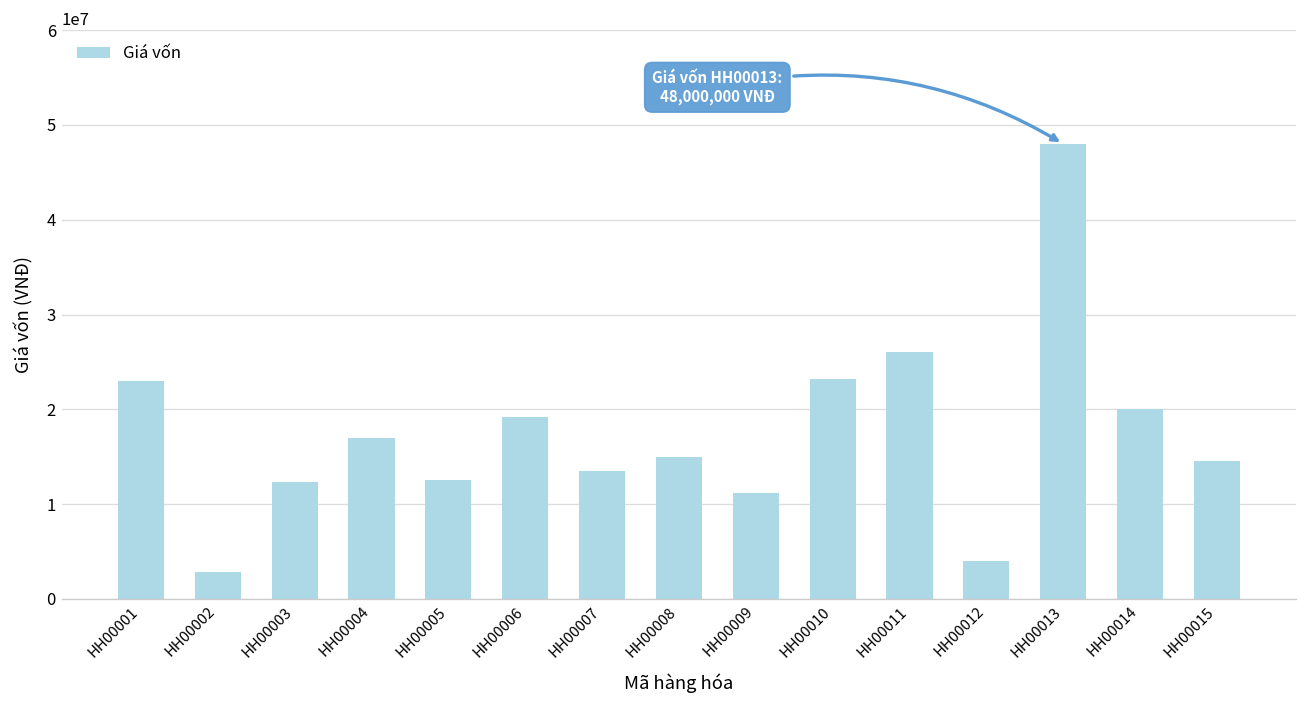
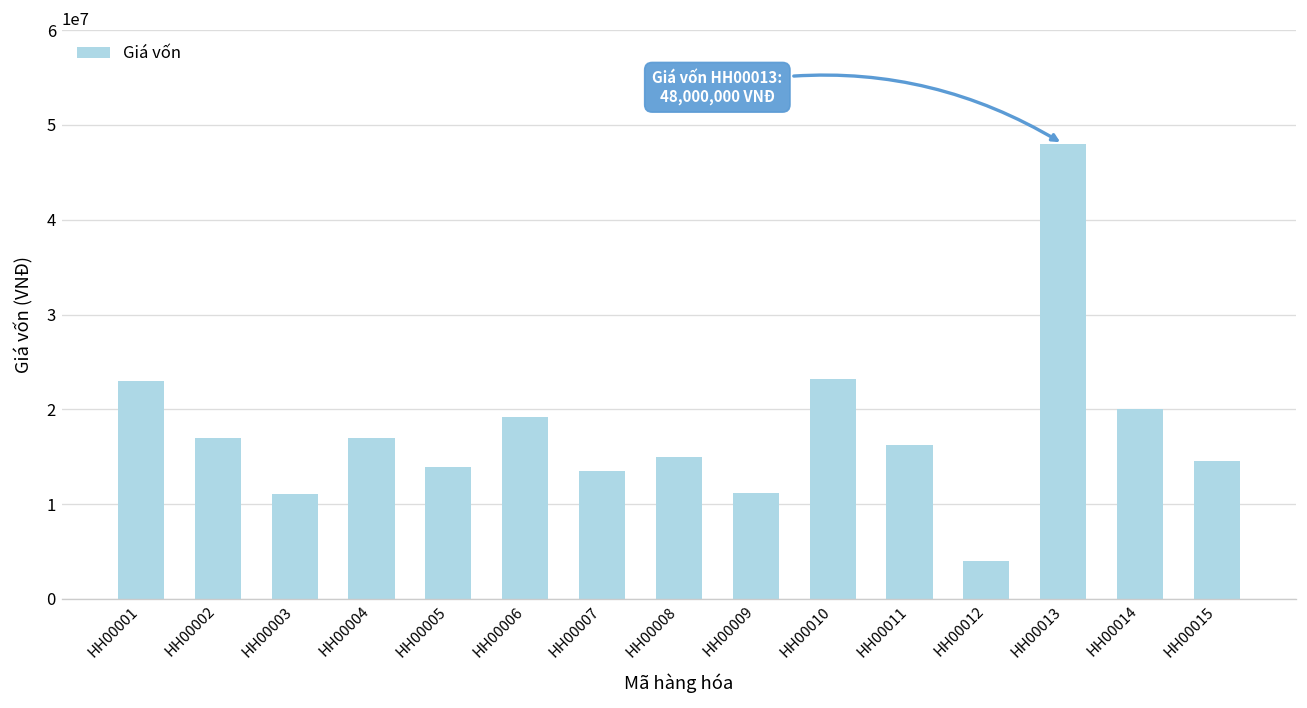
HH00002: 3000000 -> 17000000
HH00003: 12000000 -> 11000000
HH00005: 13000000 -> 14000000
HH00011: 26000000 -> 16000000
